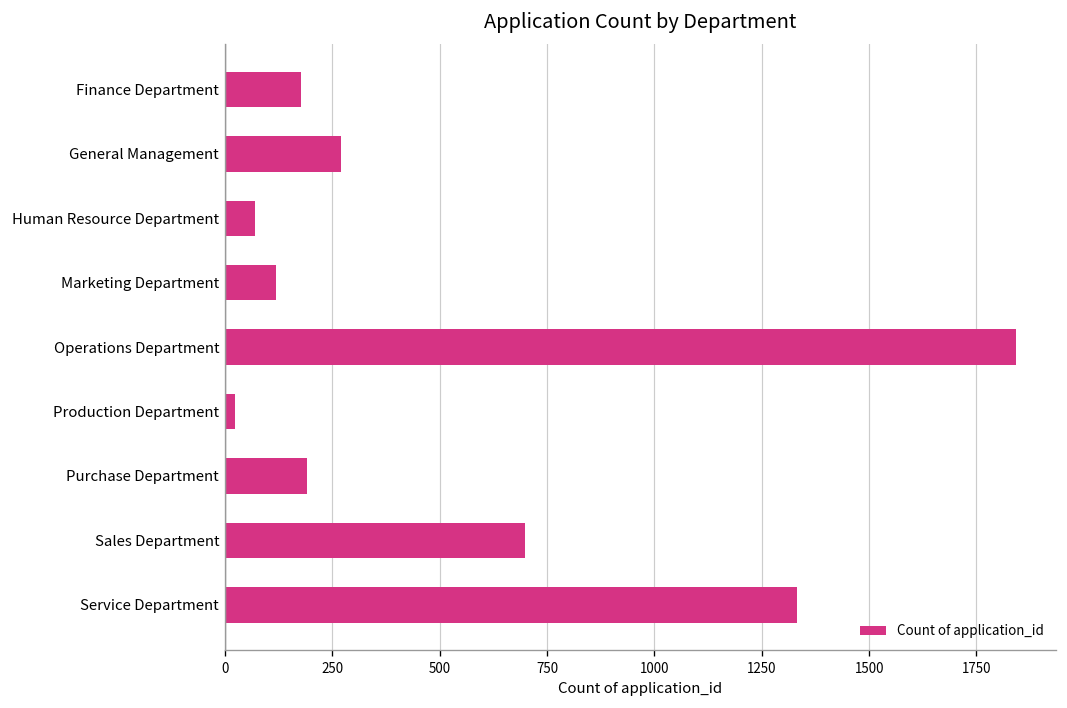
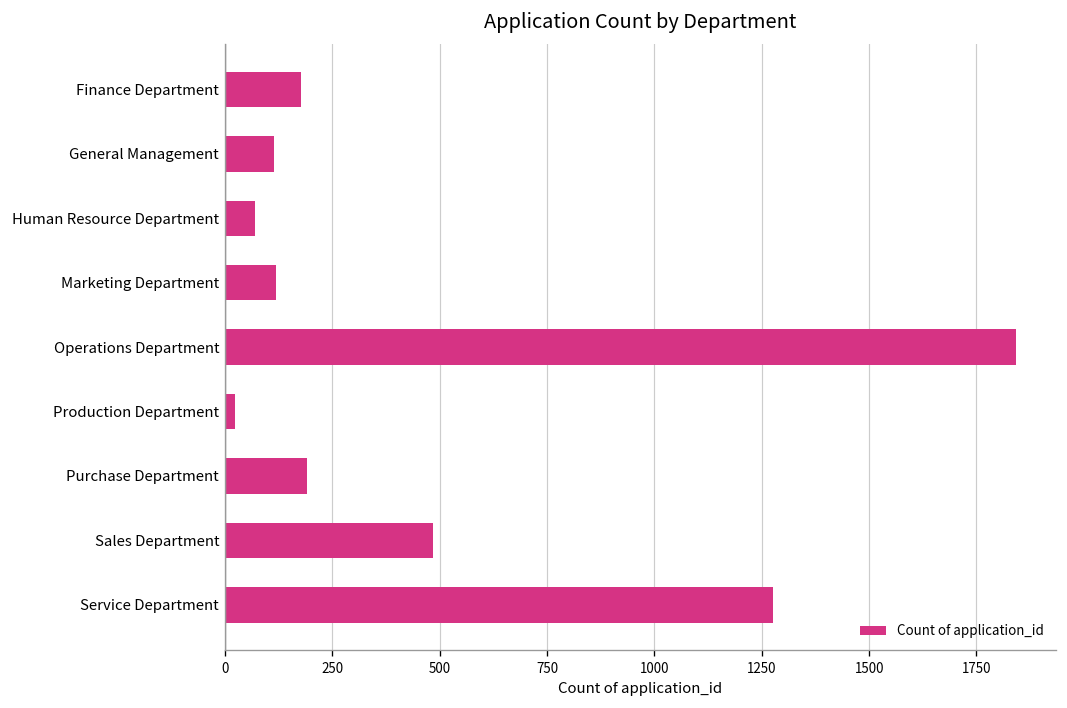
General Management: 270 -> 110
Sales Department: 700 -> 490
Service Department: 1330 -> 1280
